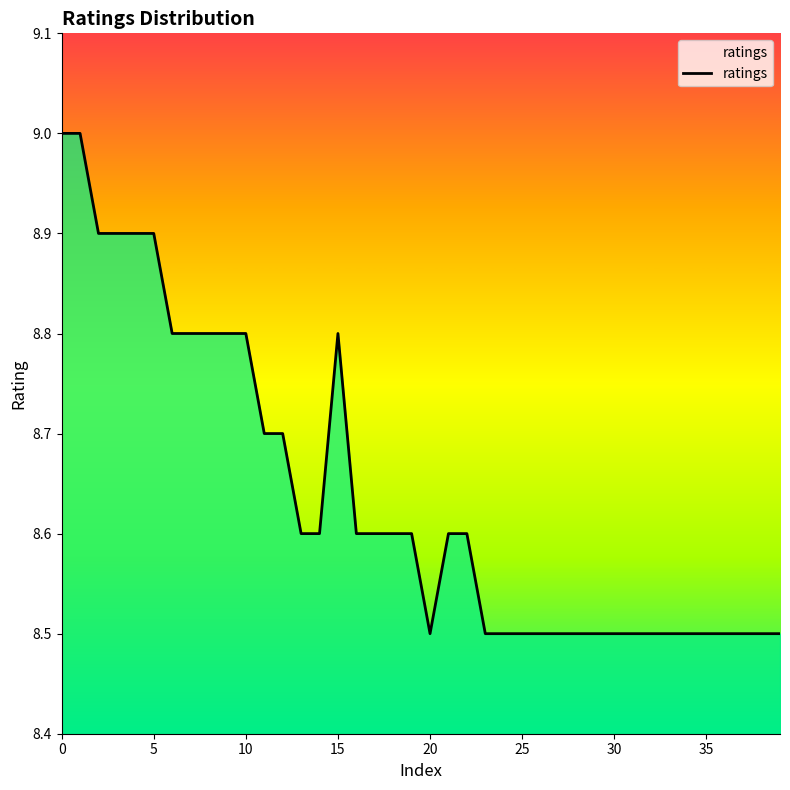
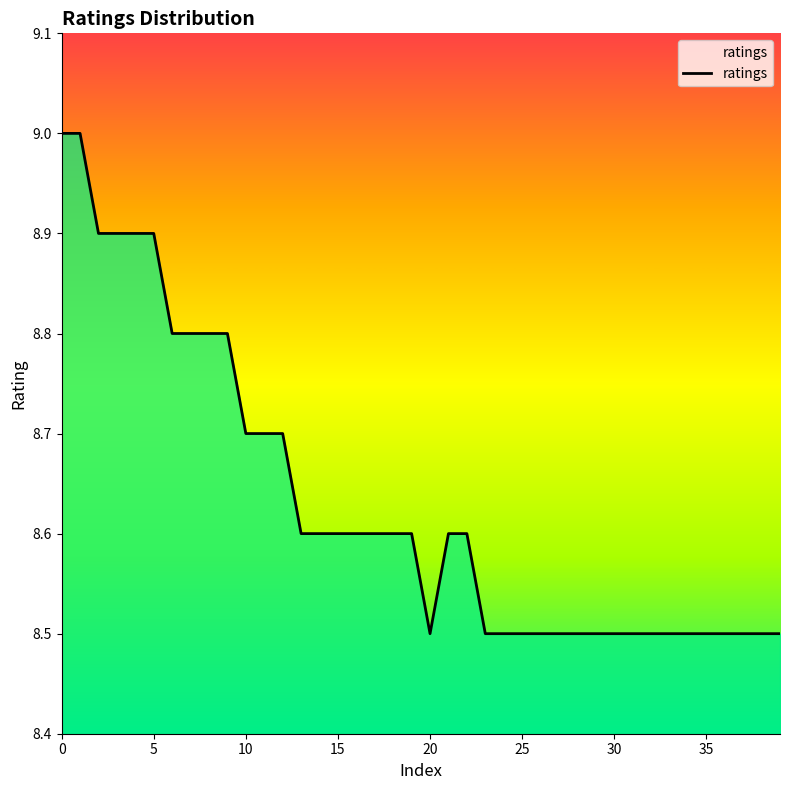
10: 8.8 -> 8.7
15: 8.8 -> 8.6
